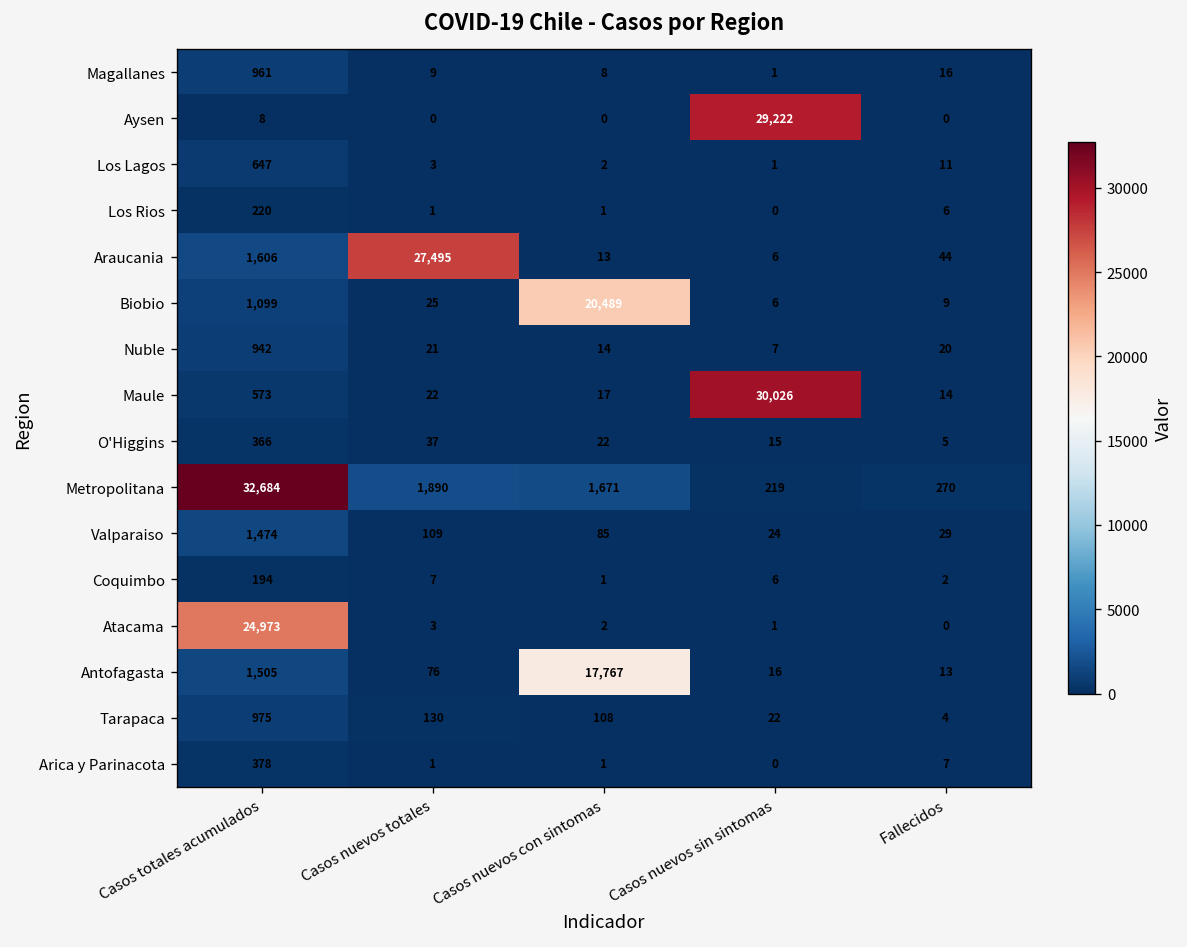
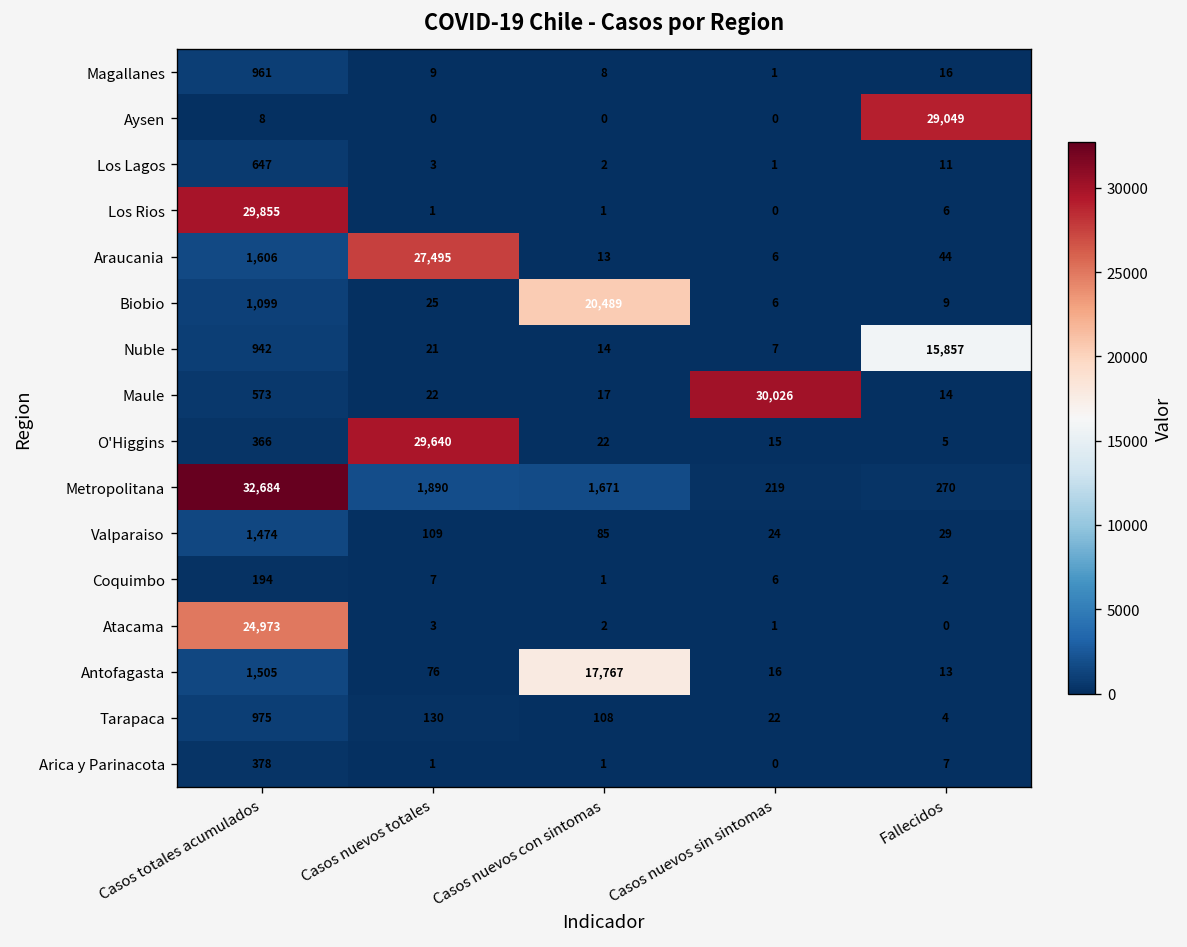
Aysen, Casos nuevos sin sintomas: 29,222 -> 0
Aysen, Fallecidos: 0 -> 29,049
Los Rios, Casos totales acumulados: 220 -> 29,855
Nuble, Fallecidos: 20 -> 15,857
O'Higgins, Casos nuevos totales: 37 -> 29,640
